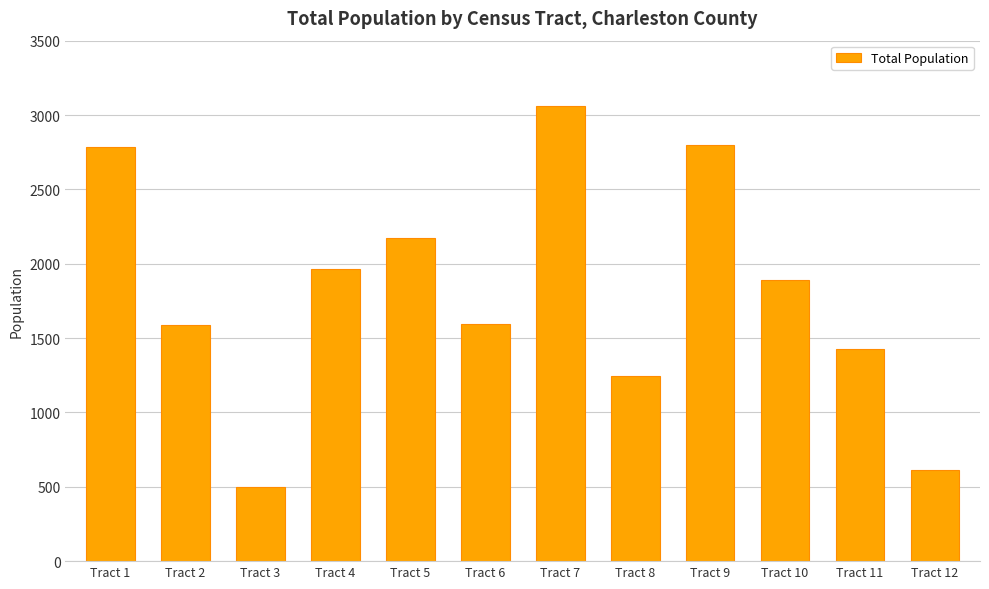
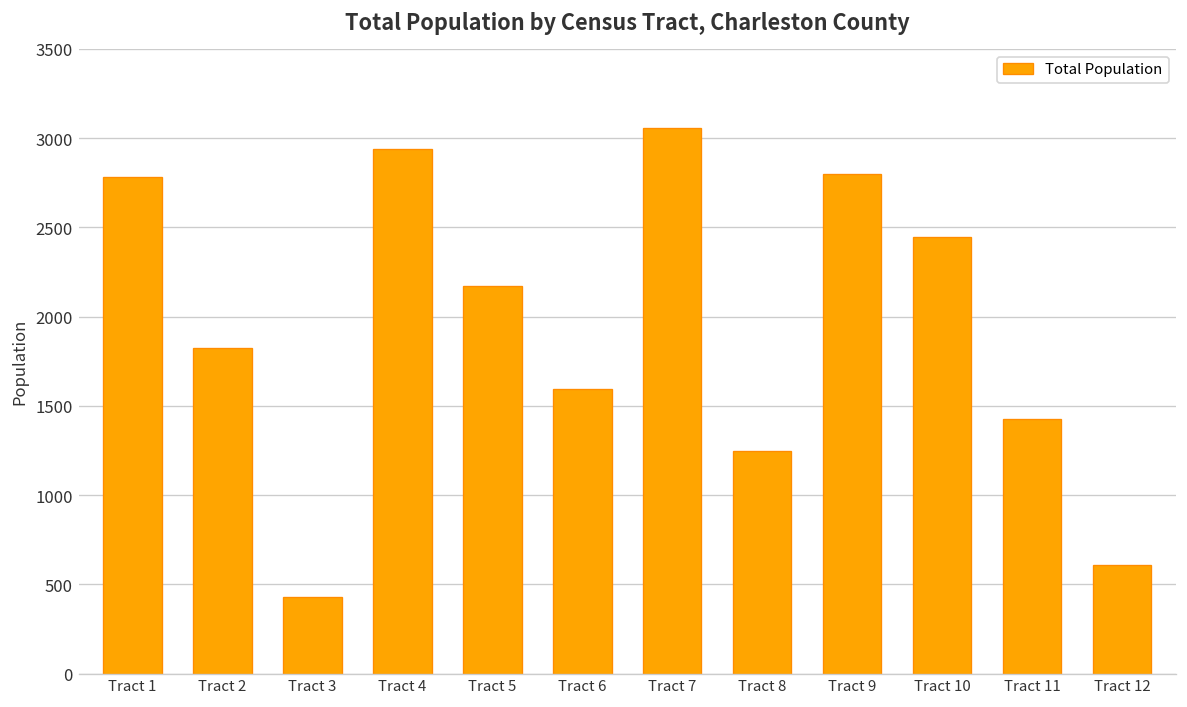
Tract 2: 1590 -> 1830
Tract 3: 500 -> 430
Tract 4: 1960 -> 2940
Tract 10: 1890 -> 2440
